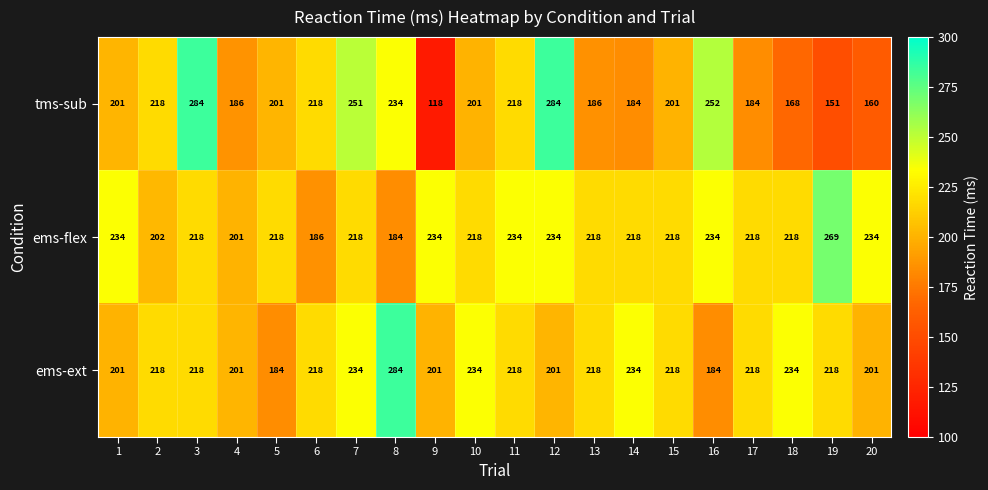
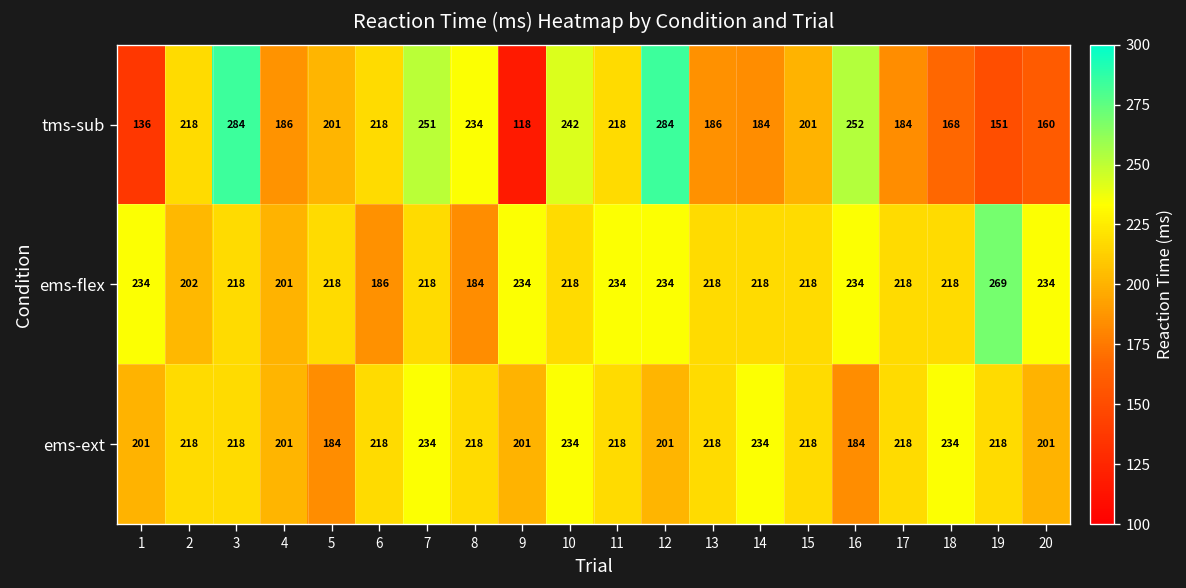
tms-sub, 1: 201 -> 136
tms-sub, 10: 201 -> 242
ems-ext, 8: 284 -> 218
